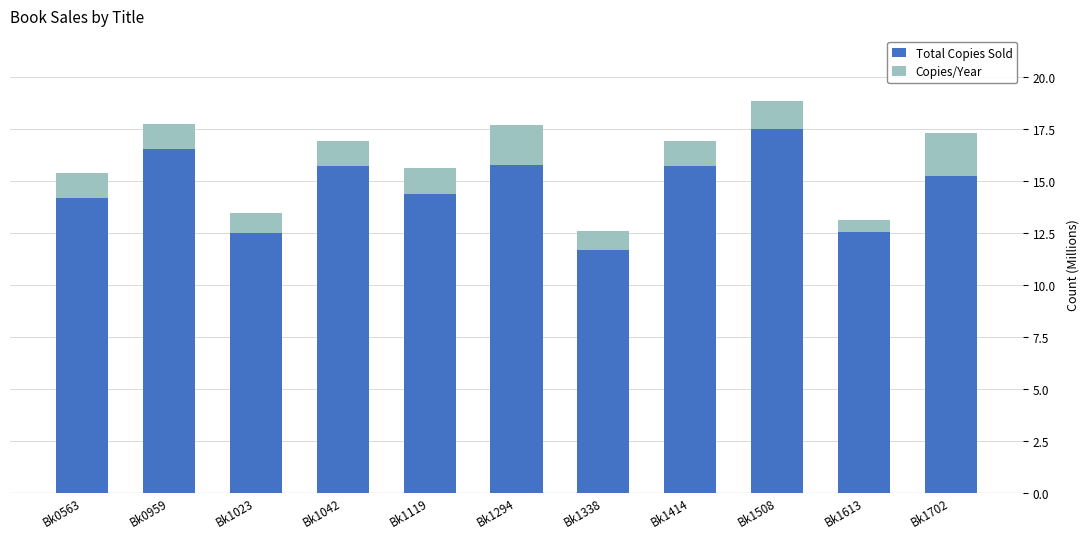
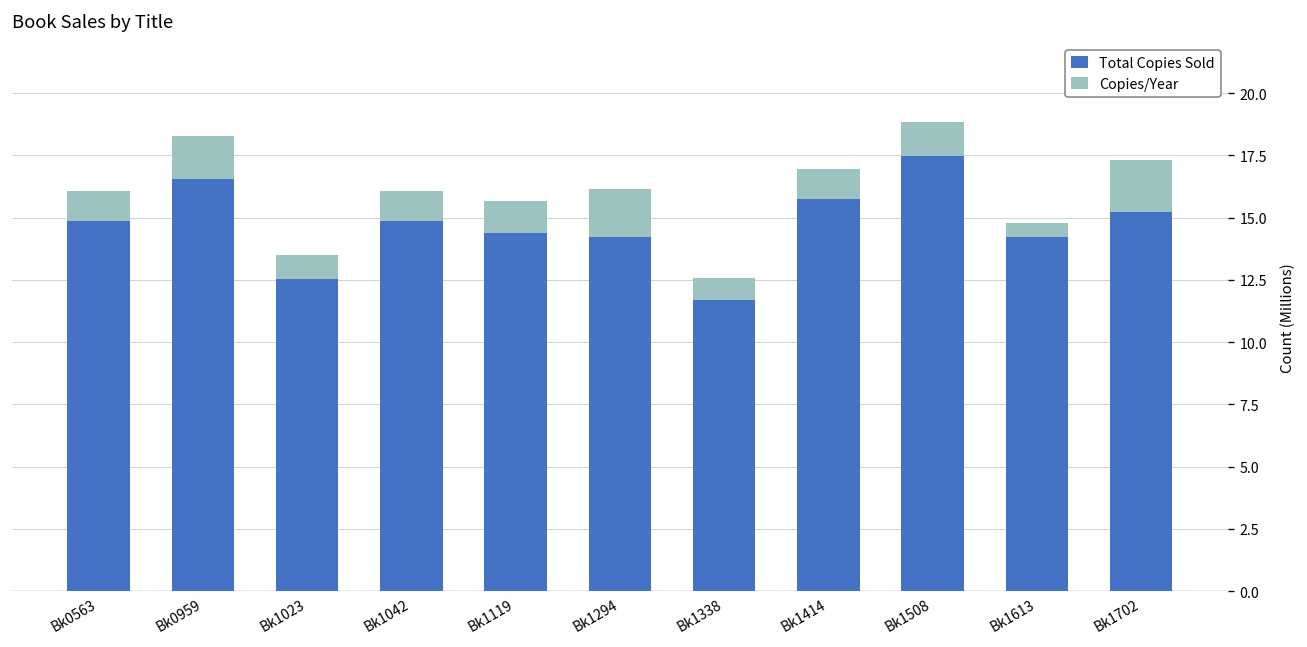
Total Copies Sold, Bk0563: 14.2 -> 14.9
Copies/Year, Bk0959: 1.2 -> 1.7
Total Copies Sold, Bk1042: 15.7 -> 14.9
Total Copies Sold, Bk1294: 15.8 -> 14.2
Total Copies Sold, Bk1613: 12.5 -> 14.2
